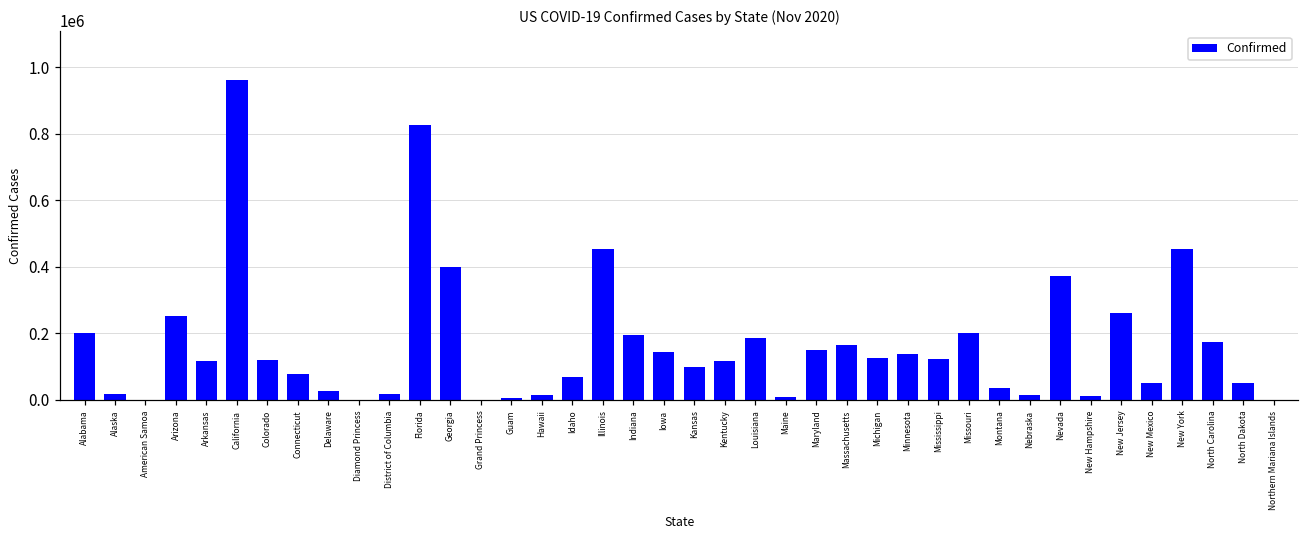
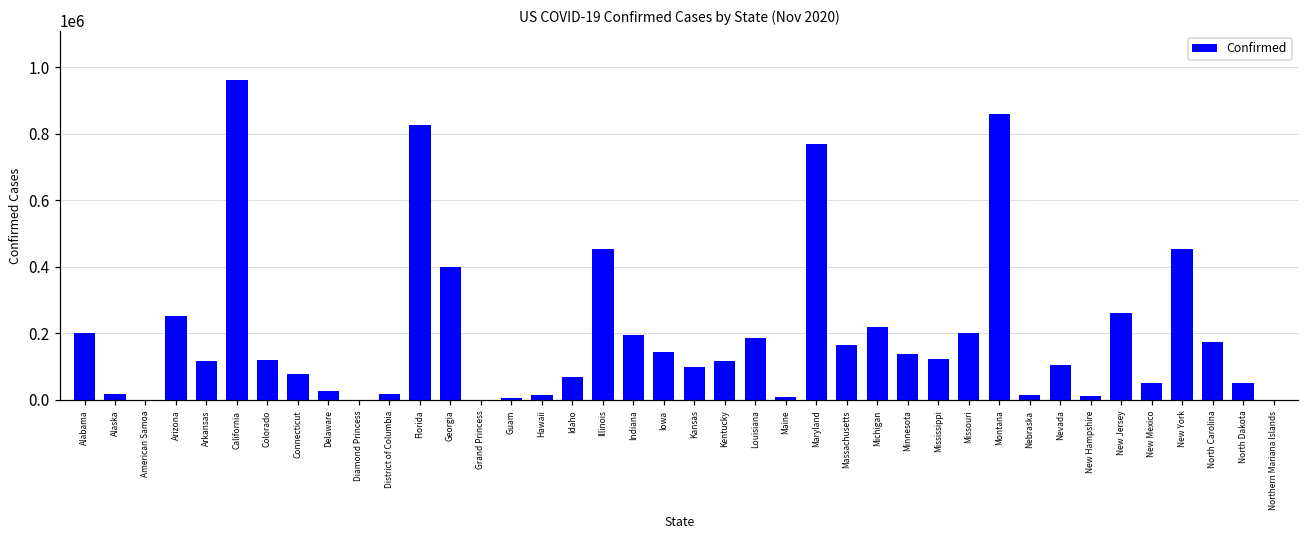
Maryland: 150000 -> 770000
Michigan: 130000 -> 220000
Montana: 40000 -> 860000
Nevada: 370000 -> 110000
